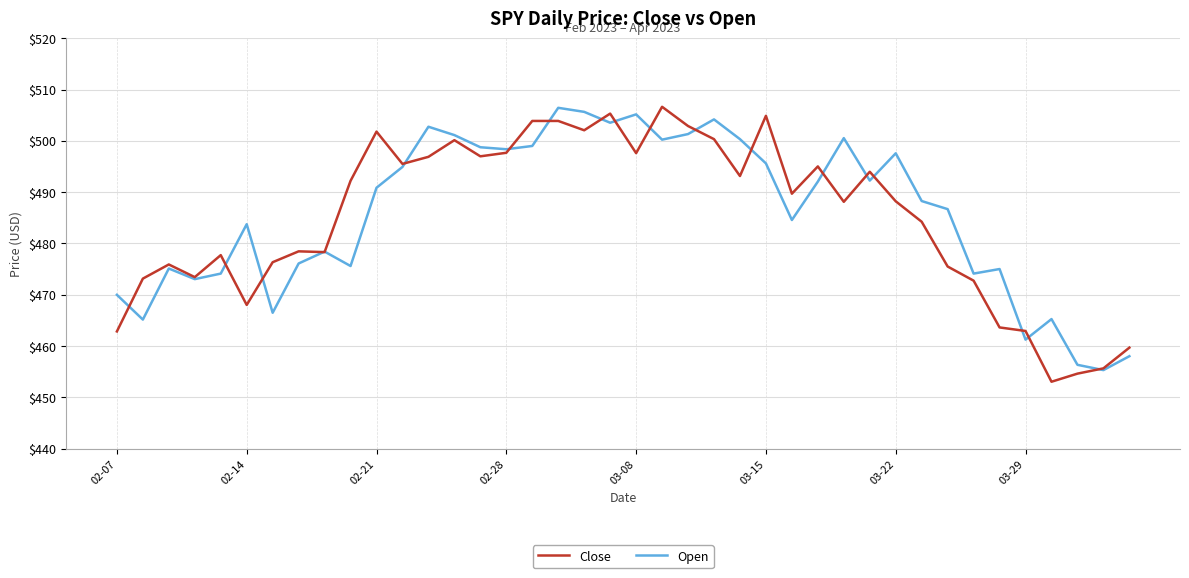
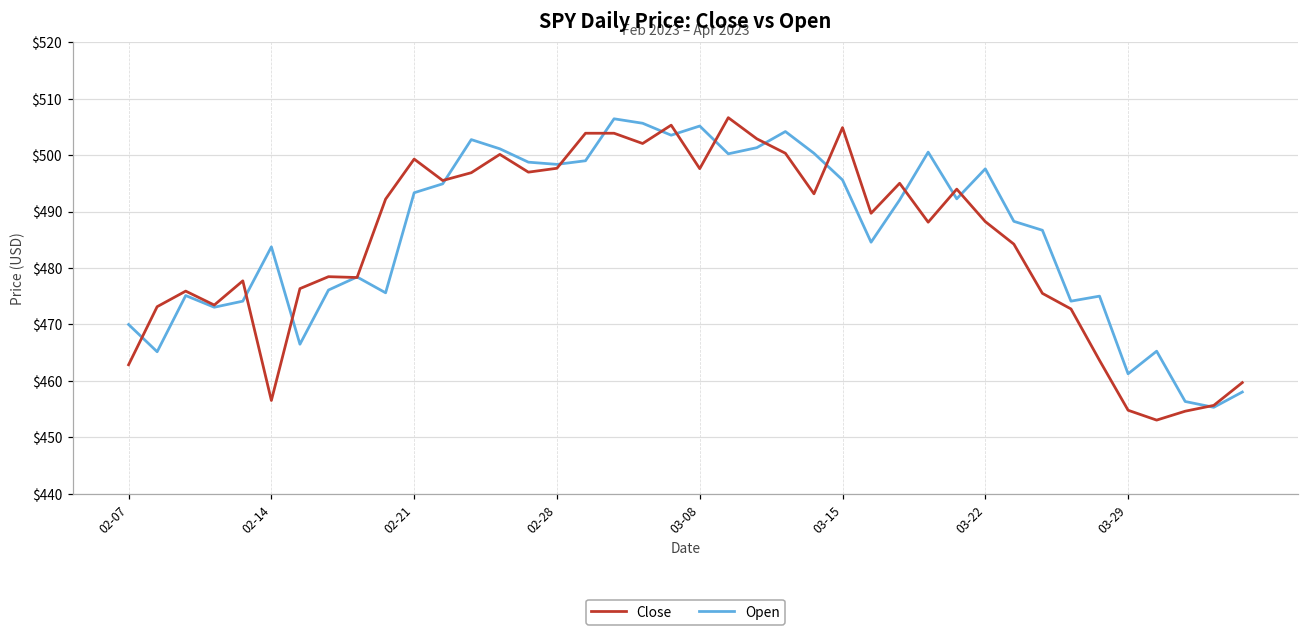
Close, 02-14: $468 -> $457
Close, 02-21: $502 -> $499
Open, 02-21: $491 -> $493
Close, 03-29: $463 -> $455
